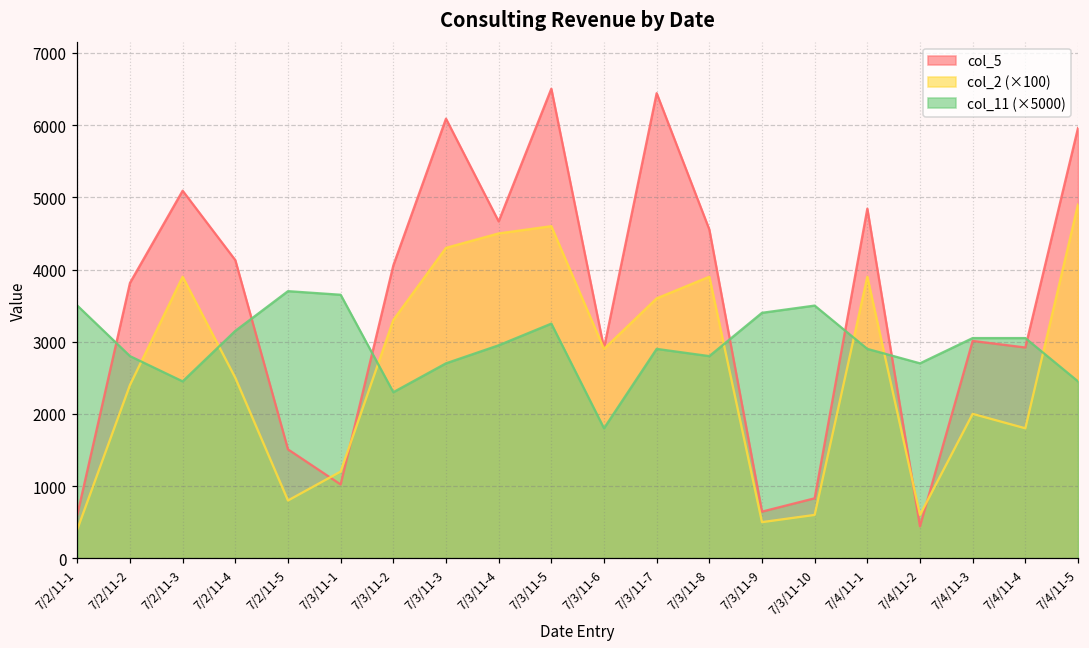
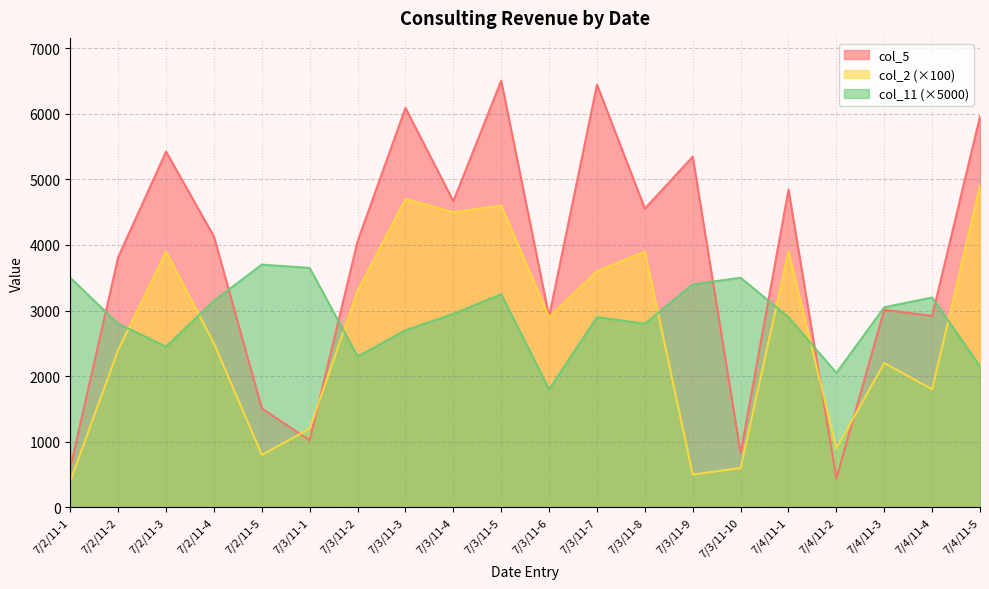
col_5, 7/2/11-3: 5100 -> 5400
col_2 (×100), 7/3/11-3: 4300 -> 4700
col_5, 7/3/11-9: 600 -> 5300
col_2 (×100), 7/4/11-2: 600 -> 900
col_11 (×5000), 7/4/11-2: 2700 -> 2100
col_2 (×100), 7/4/11-3: 2000 -> 2200
col_11 (×5000), 7/4/11-4: 3100 -> 3200
col_11 (×5000), 7/4/11-5: 2500 -> 2200
